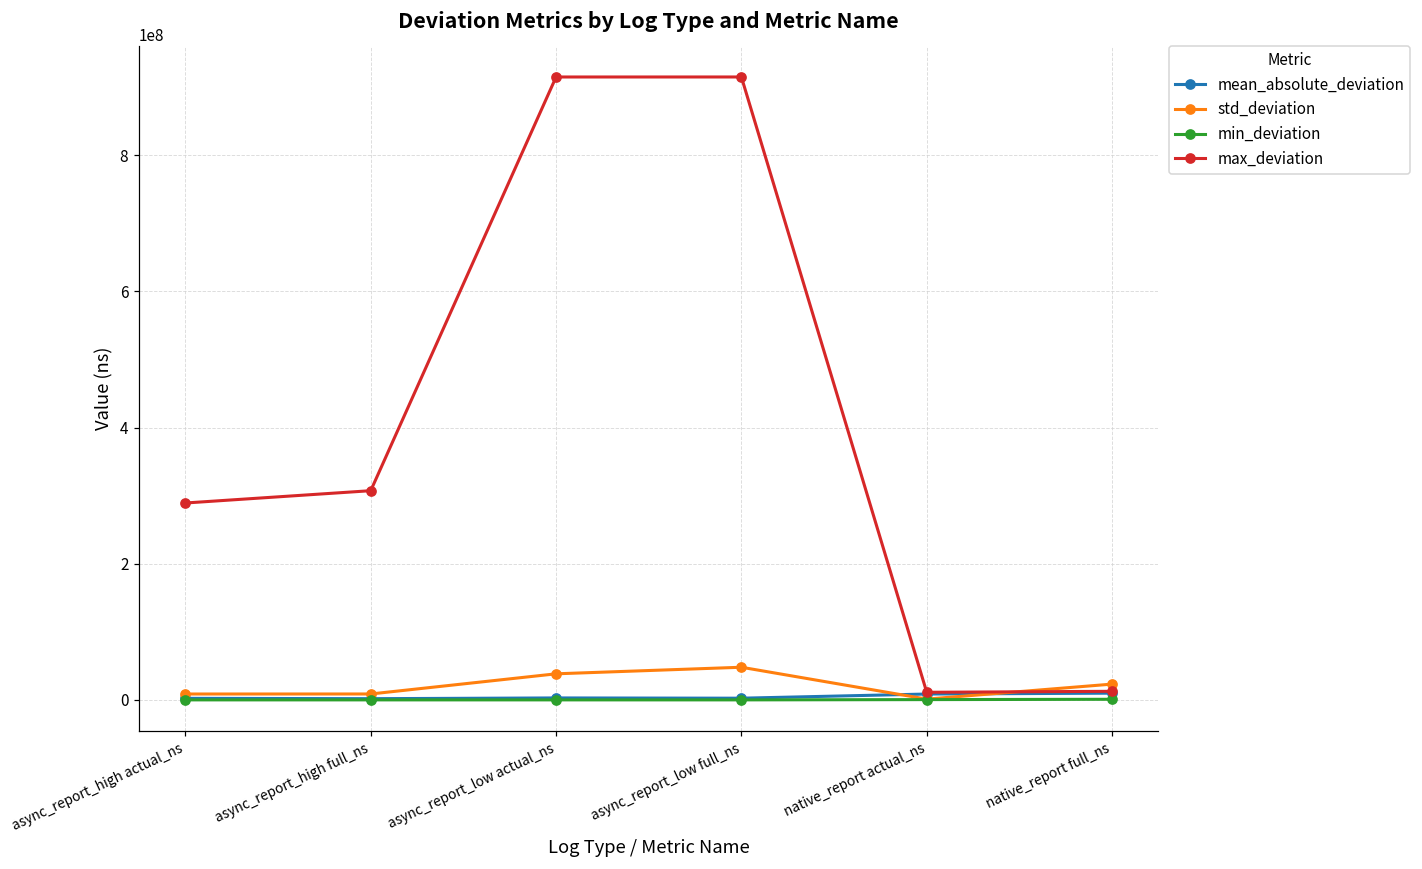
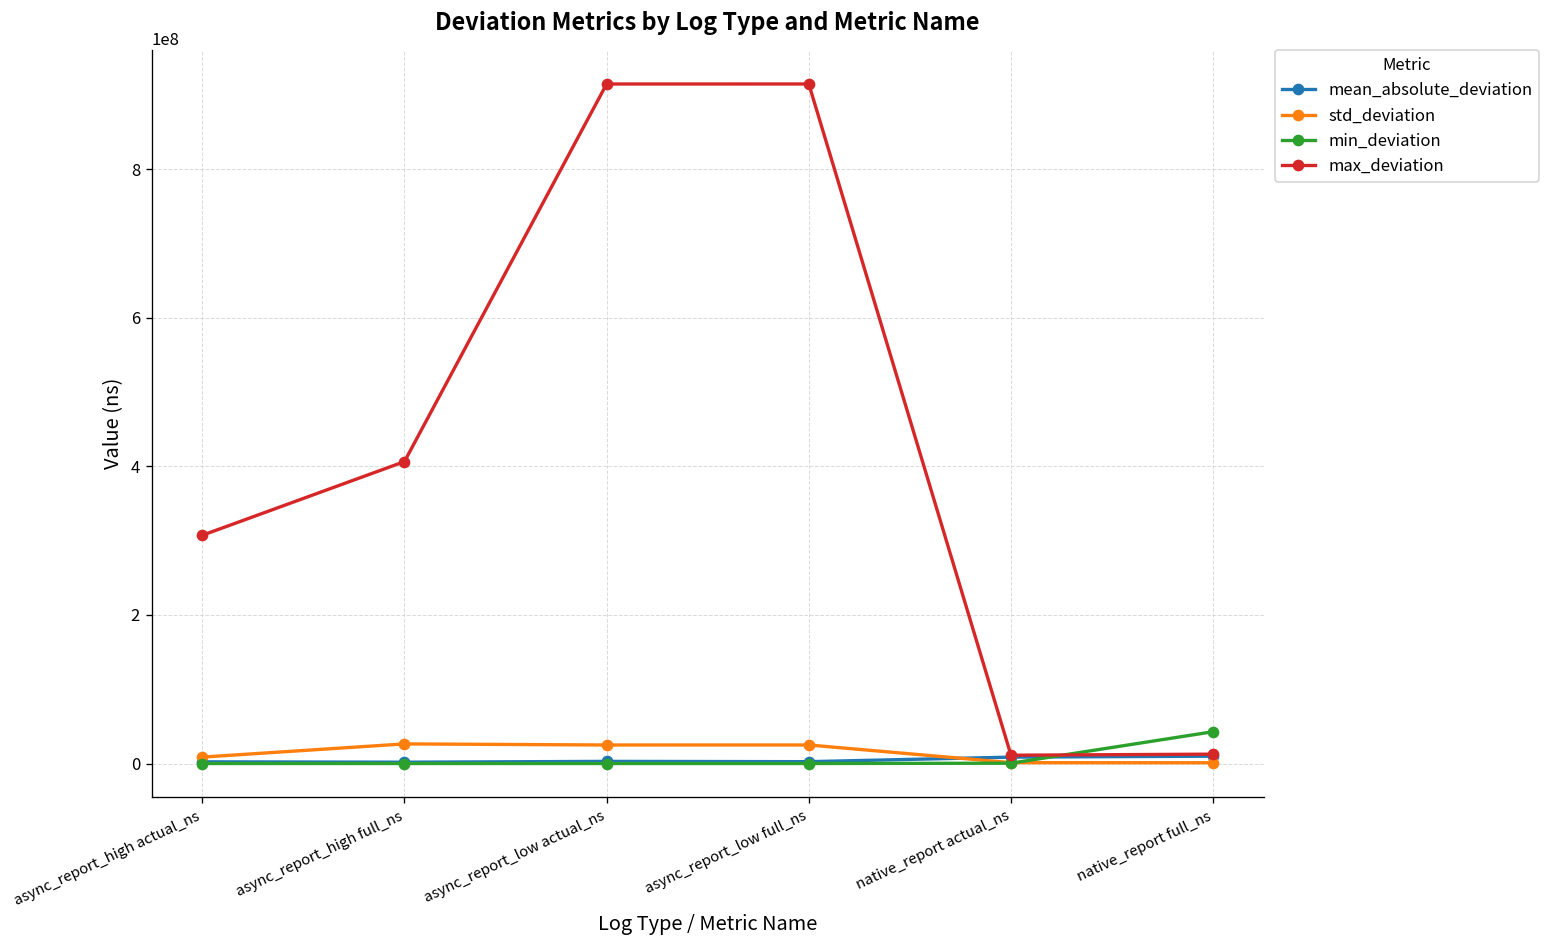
max_deviation, async_report_high actual_ns: 290000000 -> 310000000
std_deviation, async_report_high full_ns: 10000000 -> 30000000
max_deviation, async_report_high full_ns: 310000000 -> 410000000
std_deviation, async_report_low actual_ns: 40000000 -> 20000000
std_deviation, async_report_low full_ns: 50000000 -> 20000000
std_deviation, native_report full_ns: 20000000 -> 0
min_deviation, native_report full_ns: 0 -> 40000000
